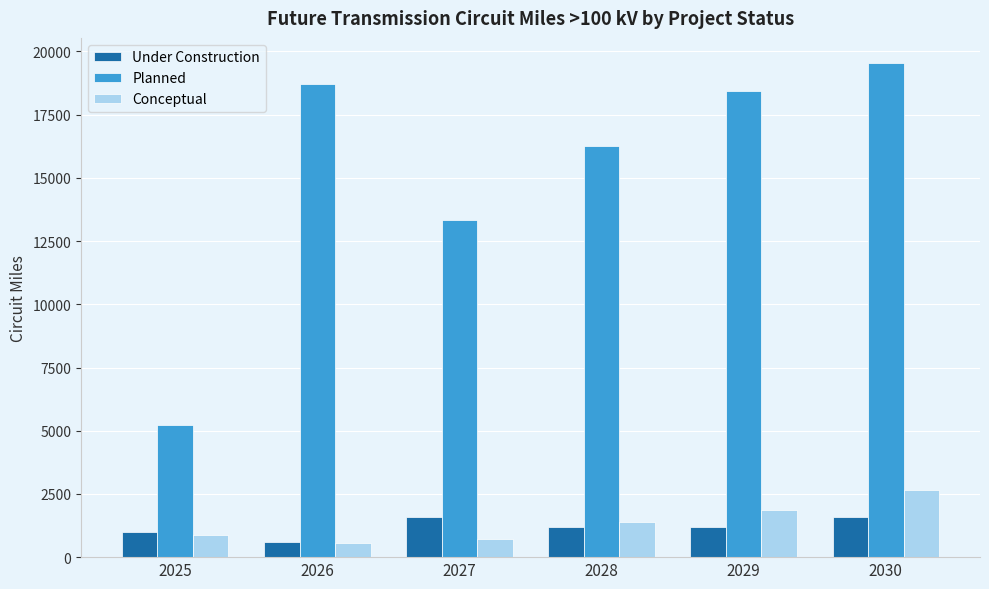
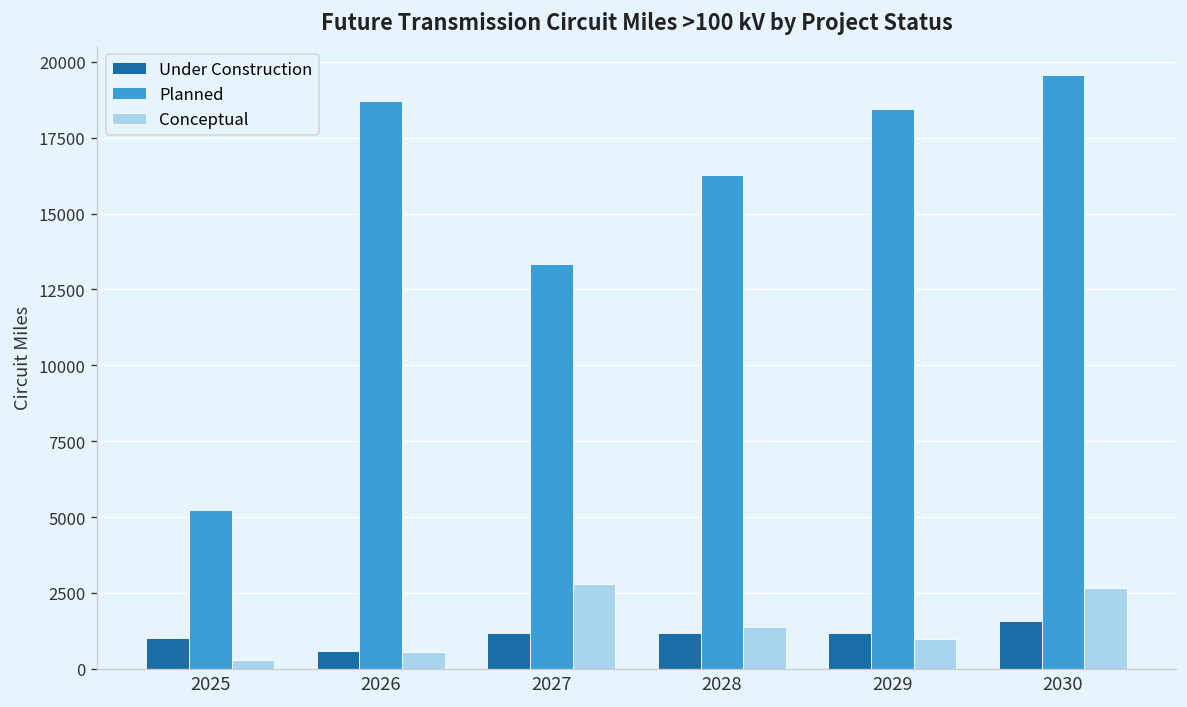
Conceptual, 2025: 900 -> 300
Under Construction, 2027: 1600 -> 1200
Conceptual, 2027: 700 -> 2800
Conceptual, 2029: 1900 -> 1000
